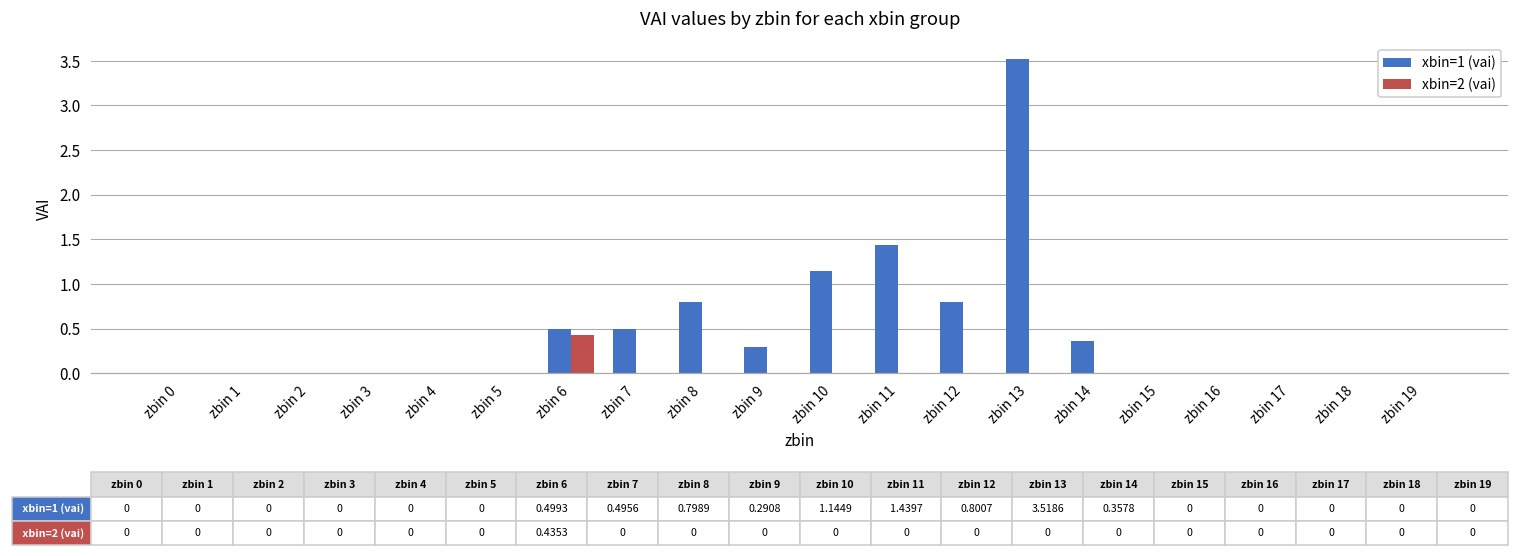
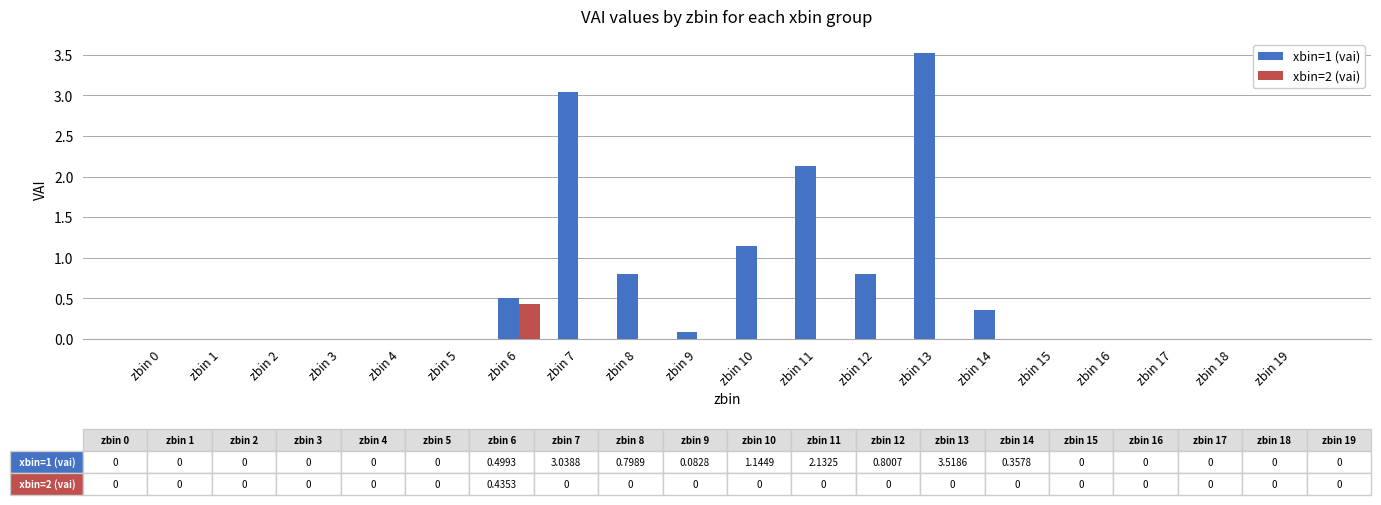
xbin=1 (vai), zbin 7: 0.4956 -> 3.0388
xbin=1 (vai), zbin 9: 0.2908 -> 0.0828
xbin=1 (vai), zbin 11: 1.4397 -> 2.1325
